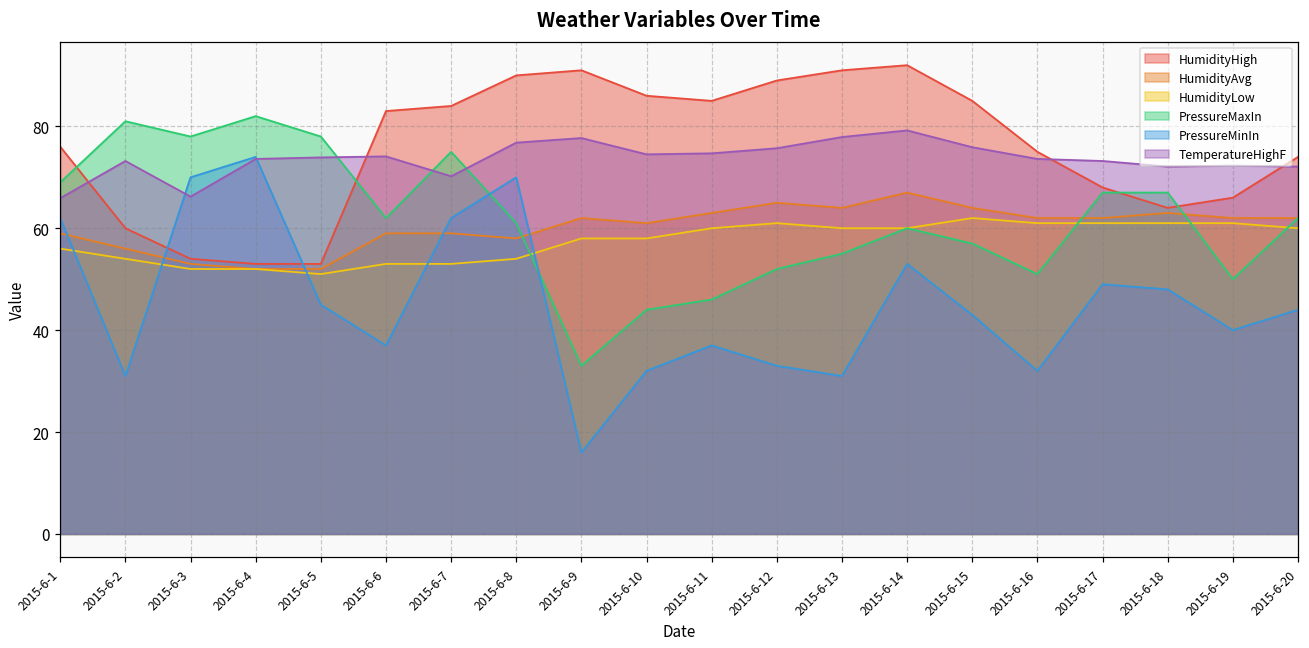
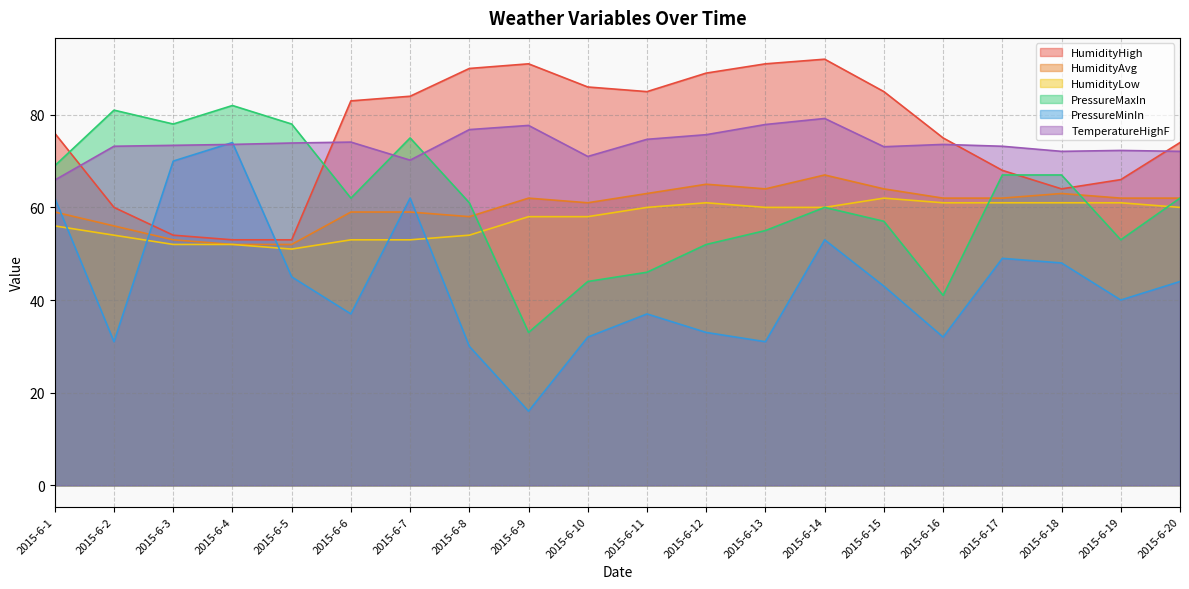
TemperatureHighF, 2015-6-3: 66 -> 73
PressureMinIn, 2015-6-8: 70 -> 30
TemperatureHighF, 2015-6-10: 75 -> 71
TemperatureHighF, 2015-6-15: 76 -> 73
PressureMaxIn, 2015-6-16: 51 -> 41
PressureMaxIn, 2015-6-19: 50 -> 53
